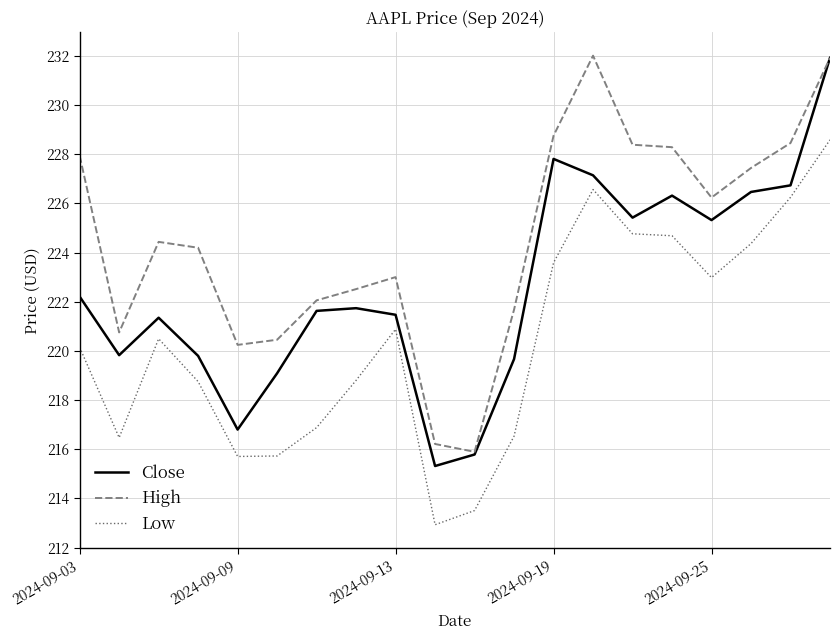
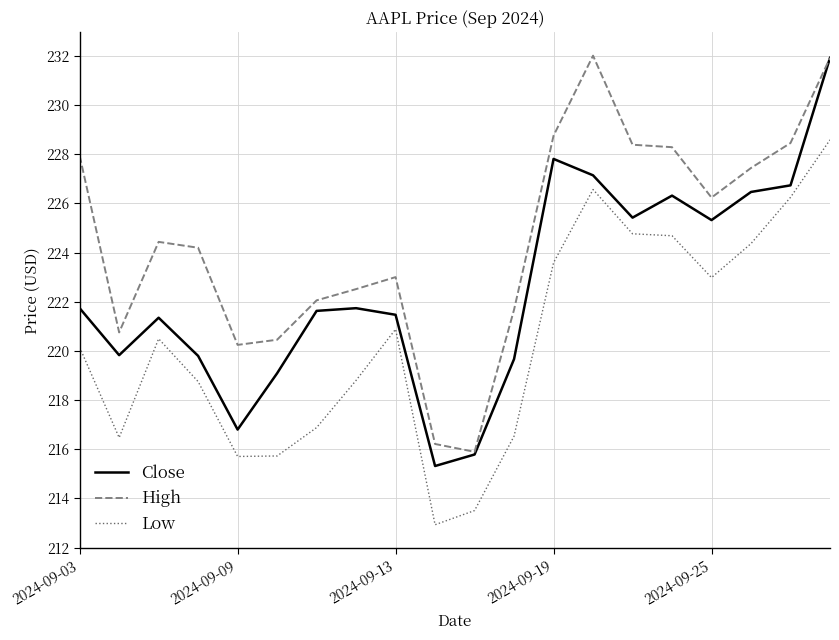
Close, 2024-09-03: 222.2 -> 221.7
